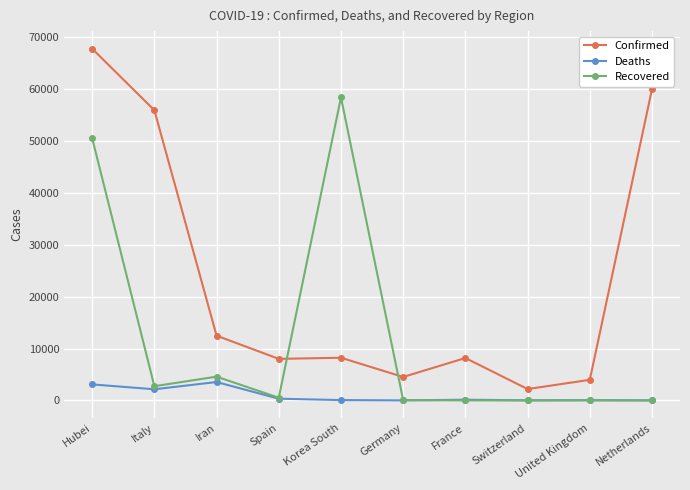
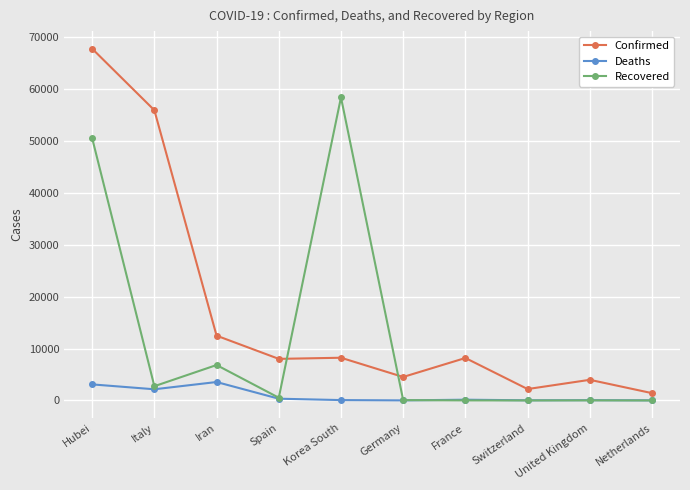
Recovered, Iran: 5000 -> 7000
Confirmed, Netherlands: 60000 -> 1000
